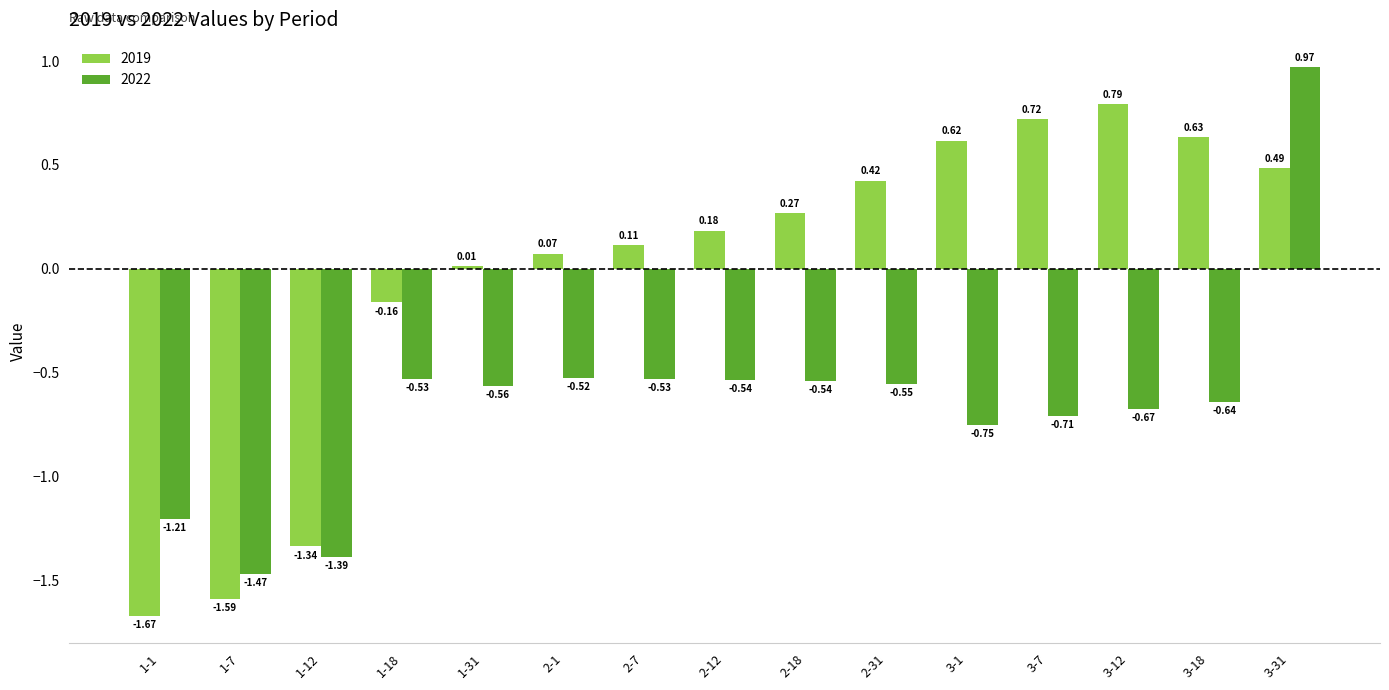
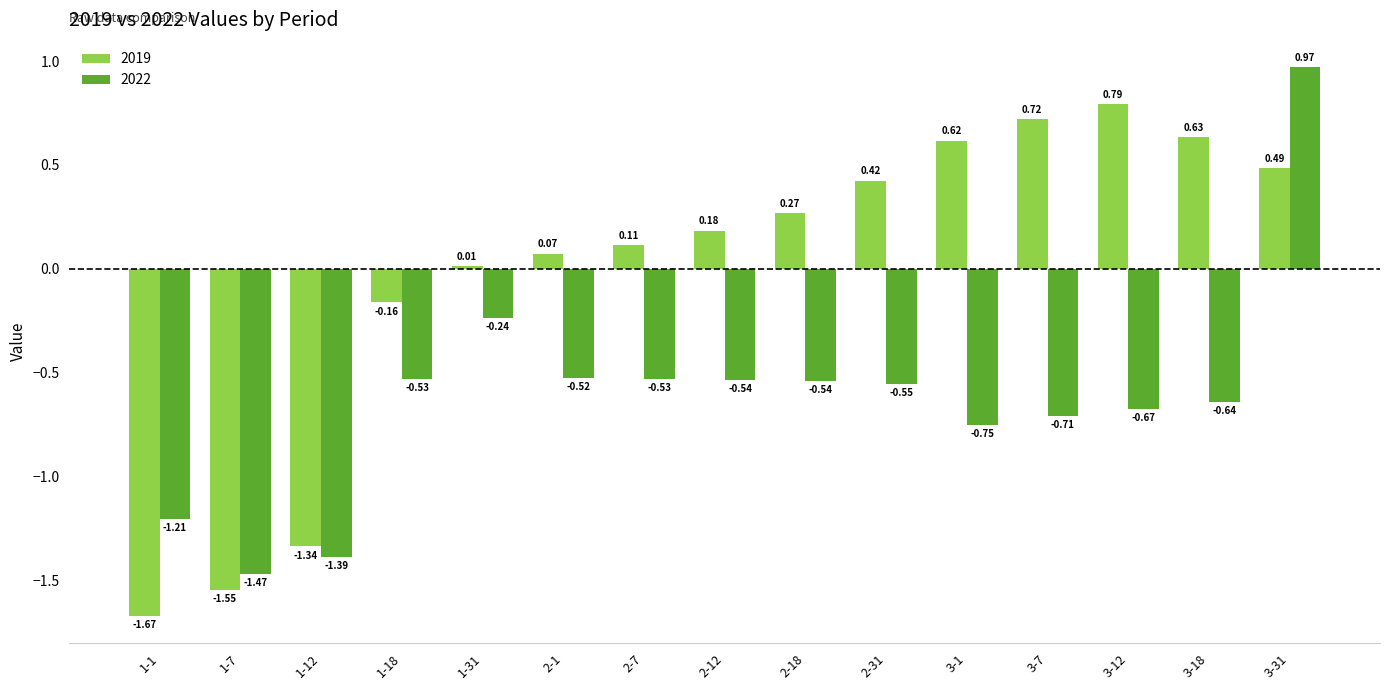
2019, 1-7: -1.59 -> -1.55
2022, 1-31: -0.56 -> -0.24
